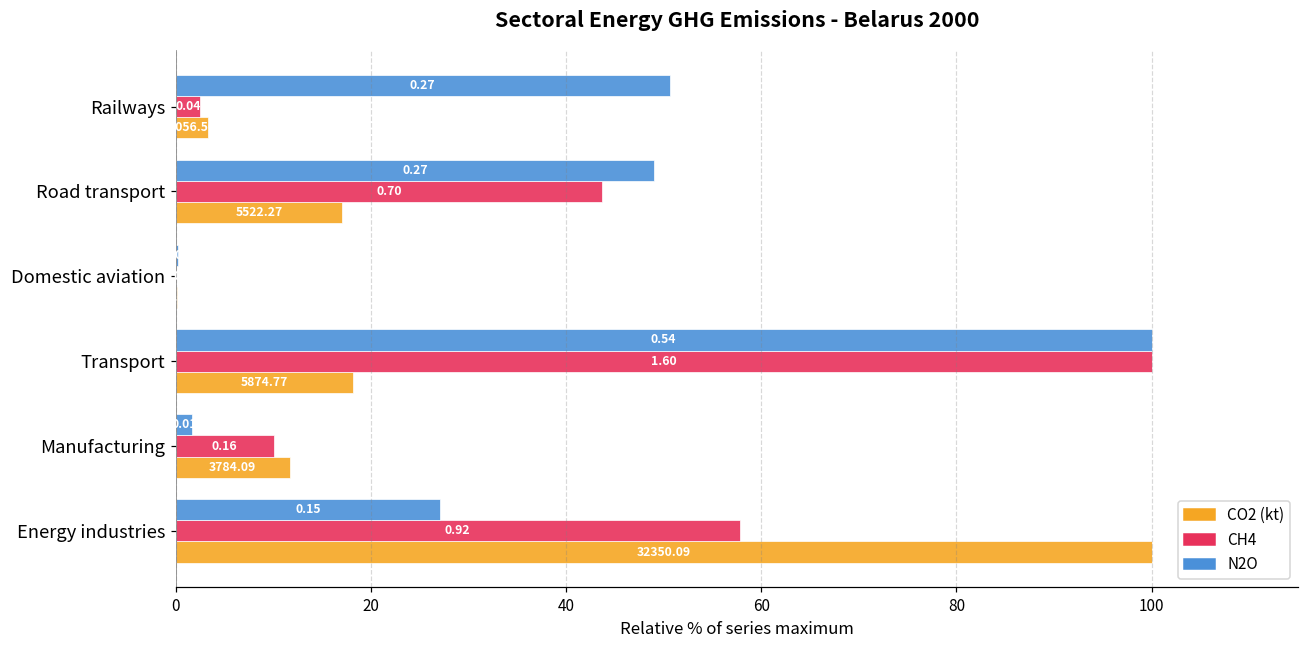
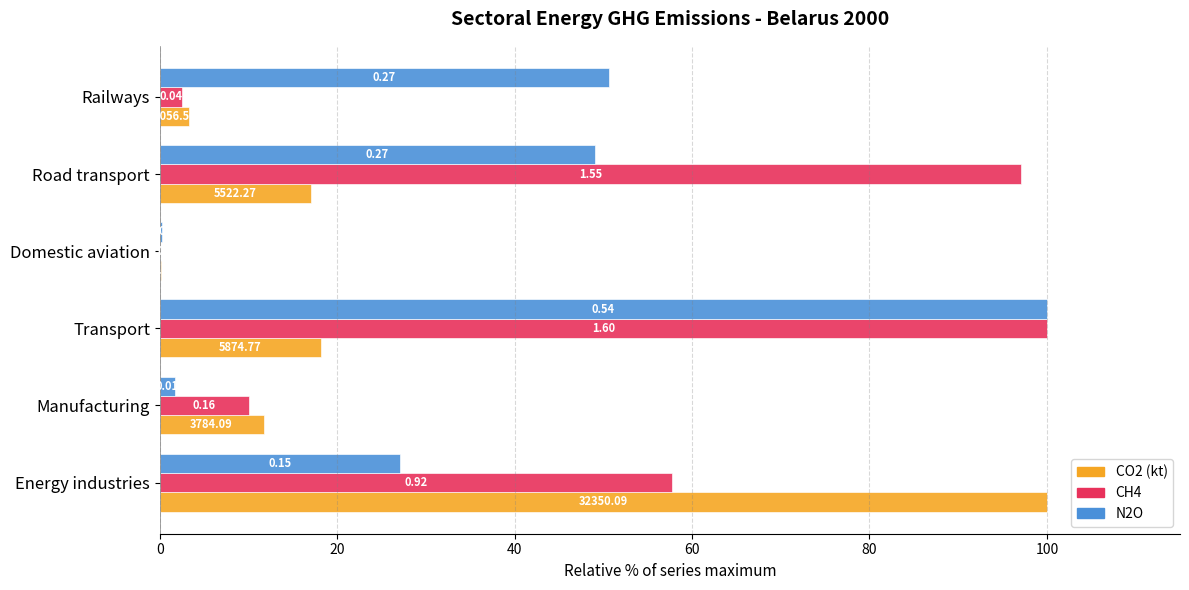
CH4, Road transport: 0.70 -> 1.55
